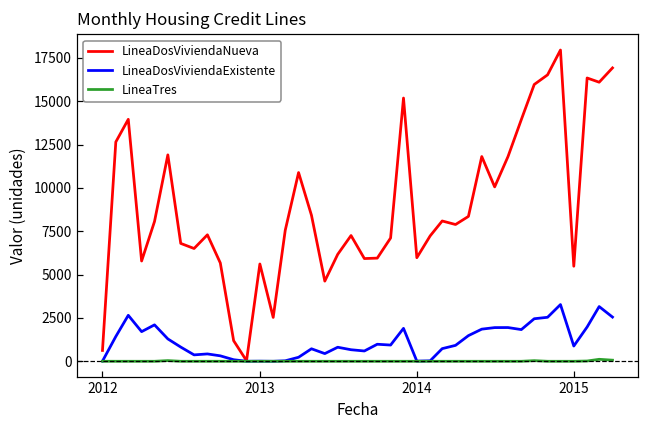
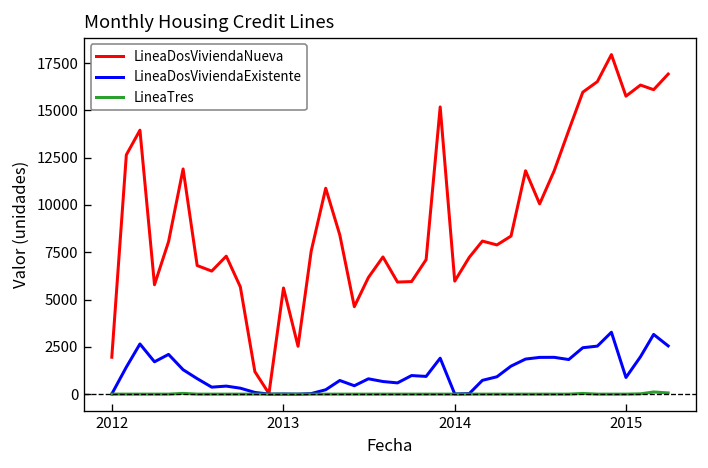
LineaDosViviendaNueva, 2012: 600 -> 2000
LineaDosViviendaNueva, 2015: 5500 -> 15800
